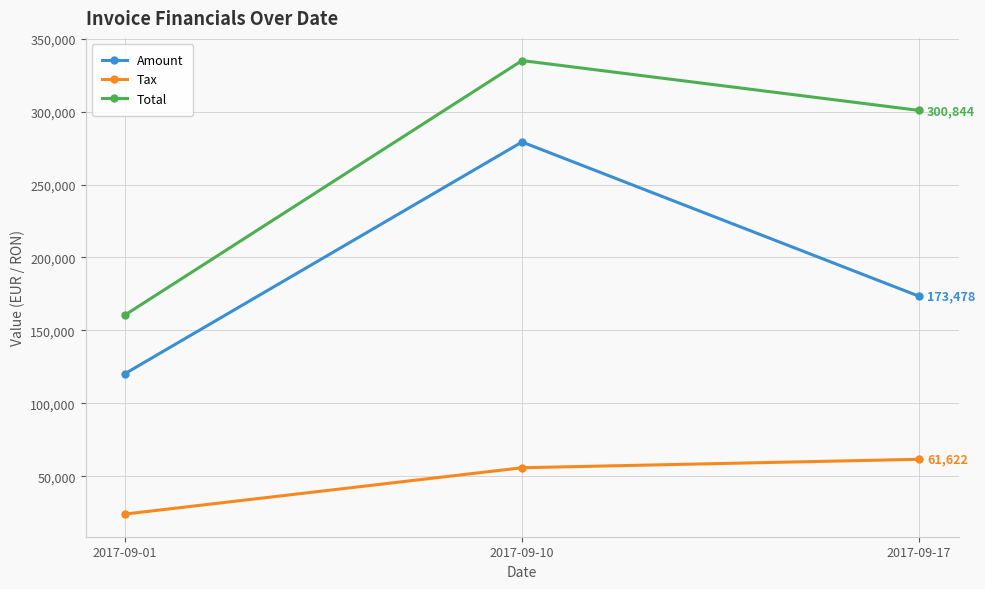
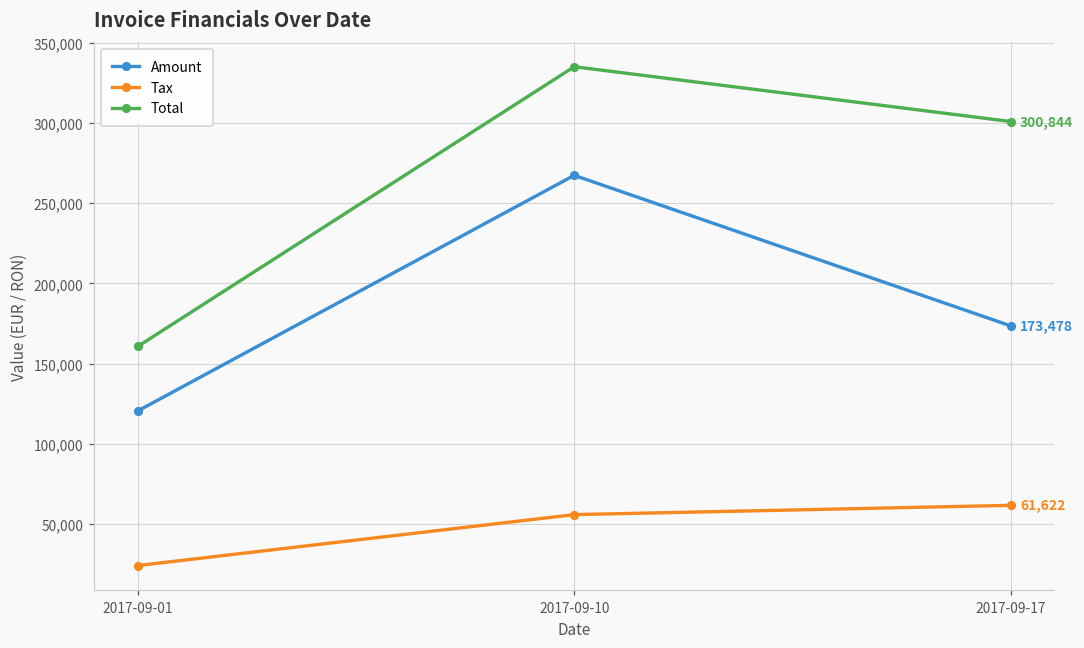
Amount, 2017-09-10: 279,000 -> 267,000
